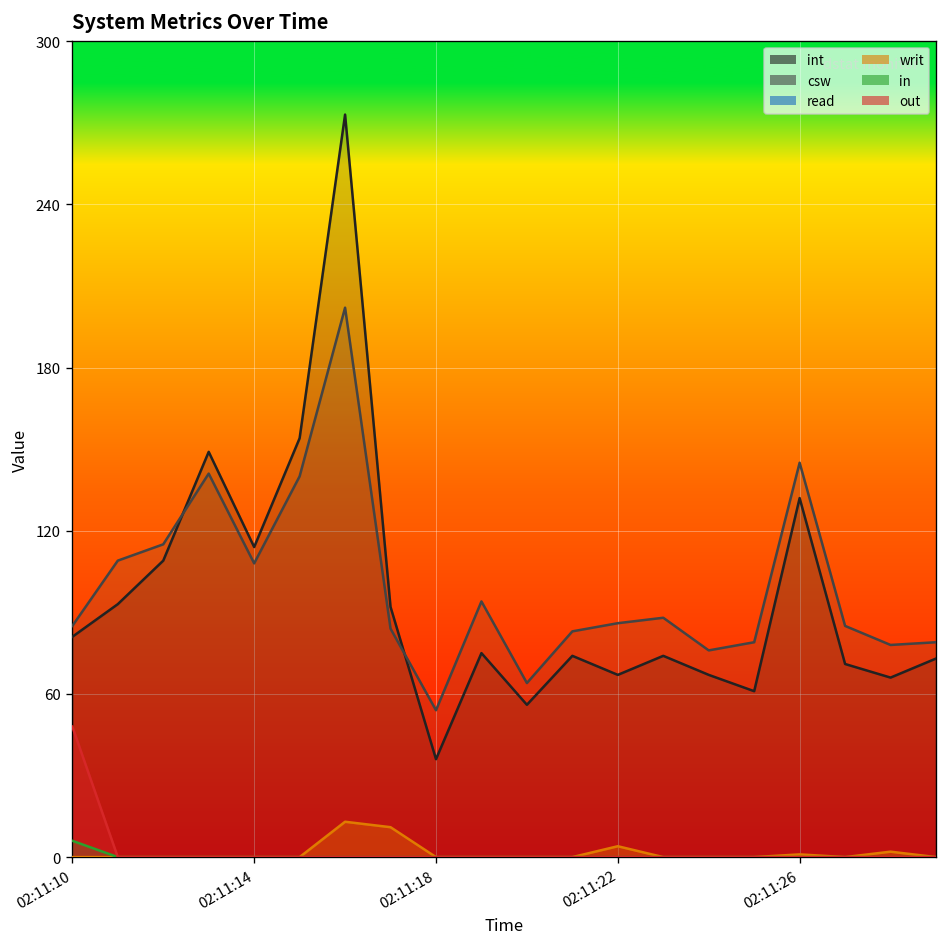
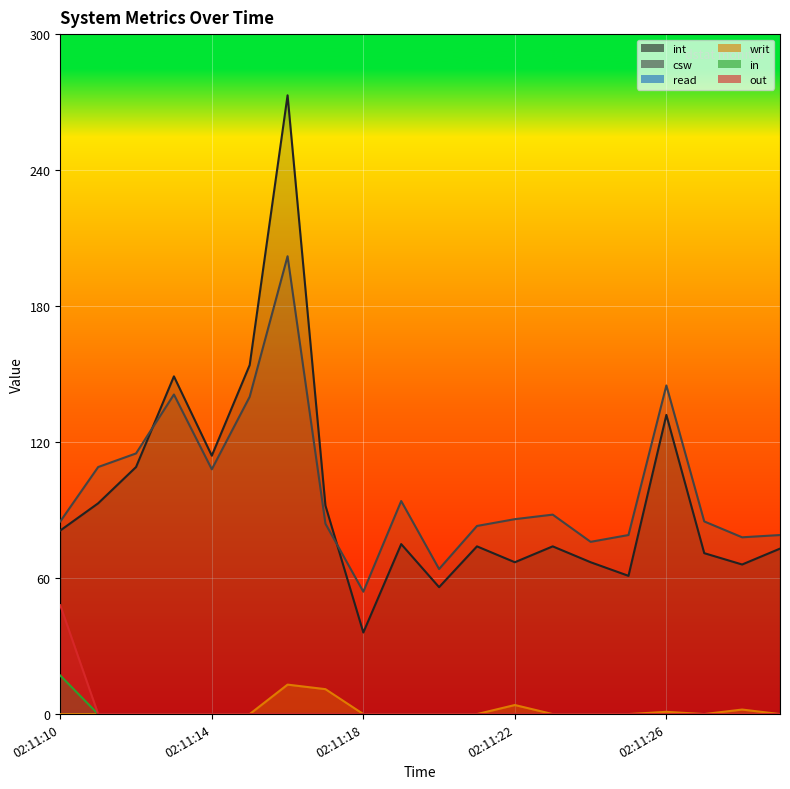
in, 02:11:10: 6 -> 17
